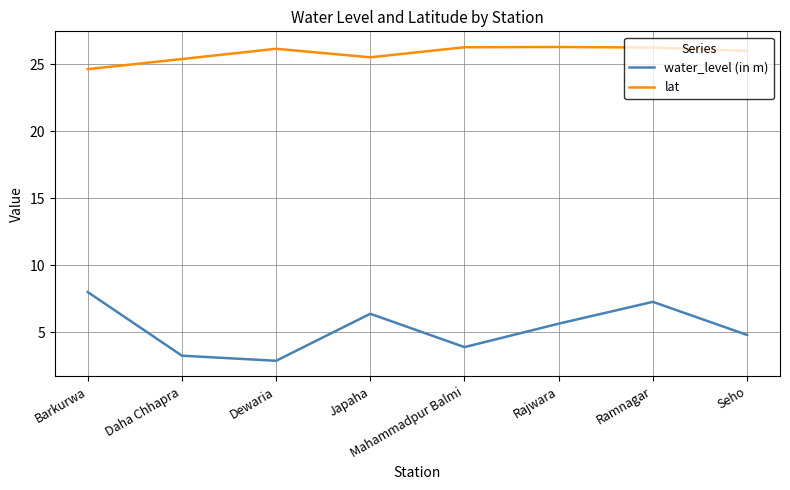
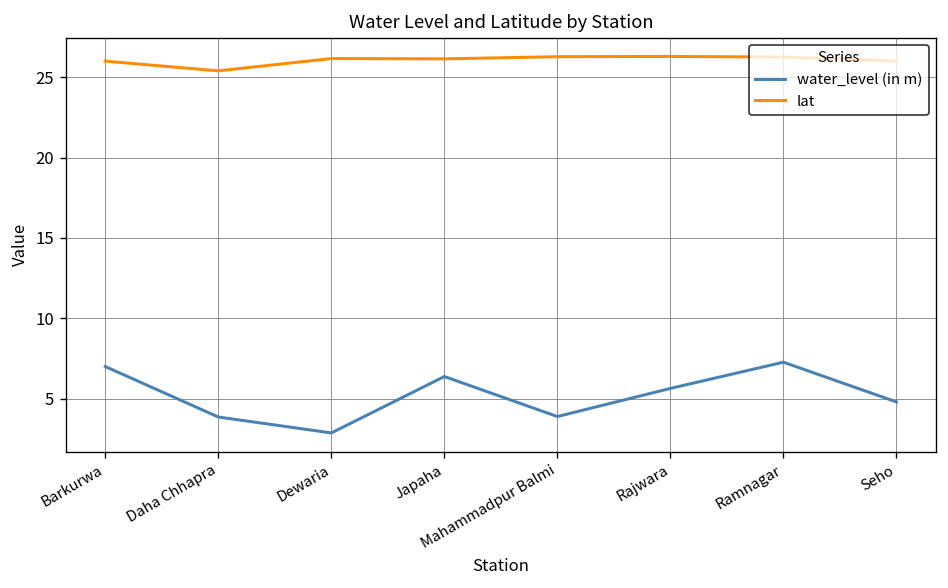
water_level (in m), Barkurwa: 8 -> 7
lat, Barkurwa: 24.6 -> 26.0
water_level (in m), Daha Chhapra: 3.3 -> 3.9
lat, Japaha: 25.5 -> 26.1
